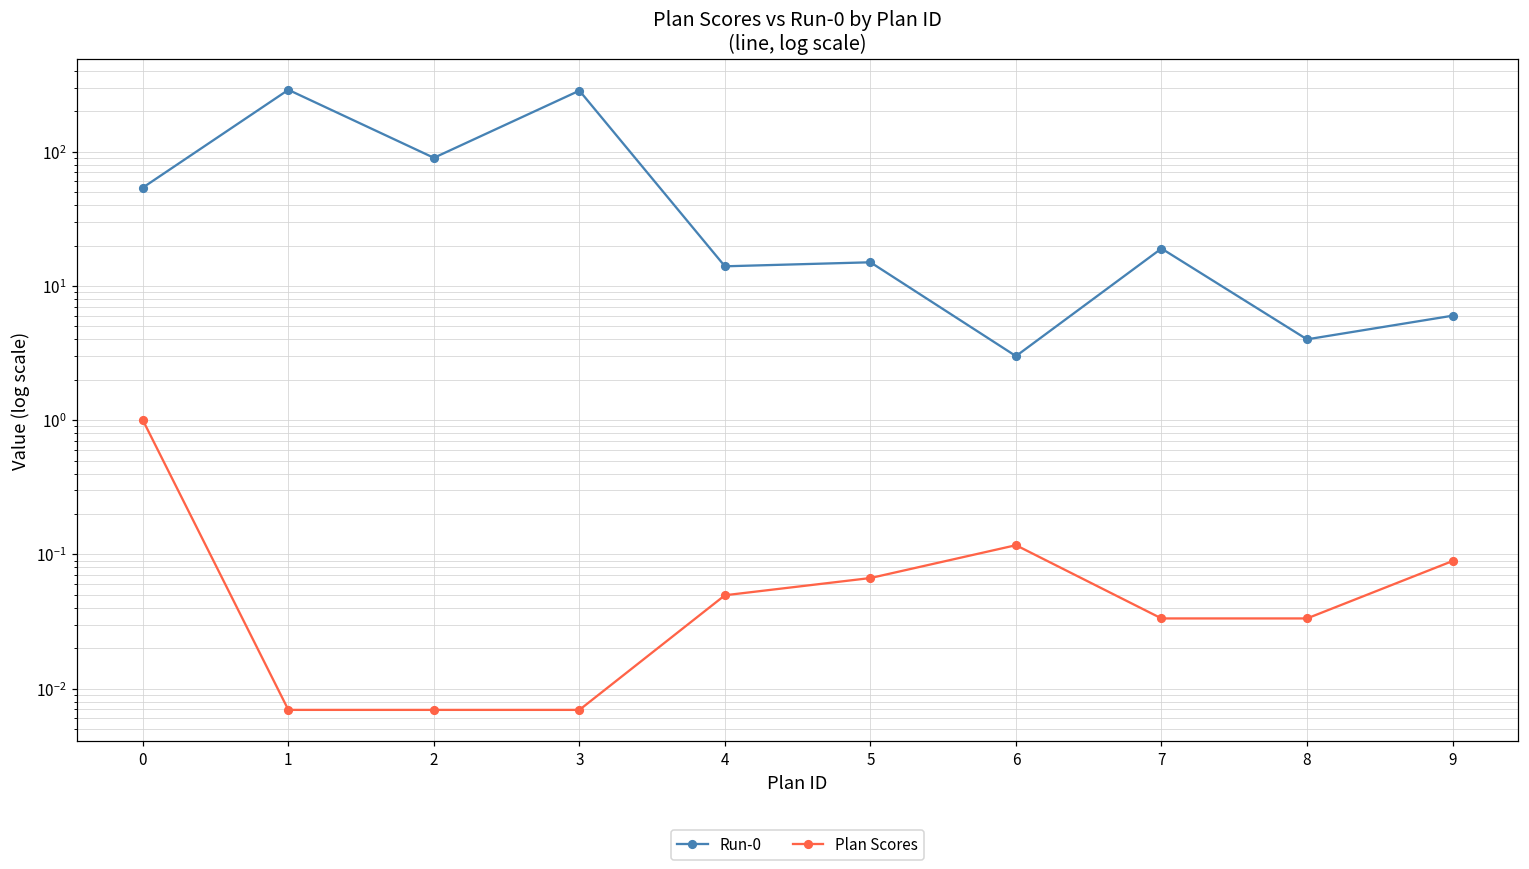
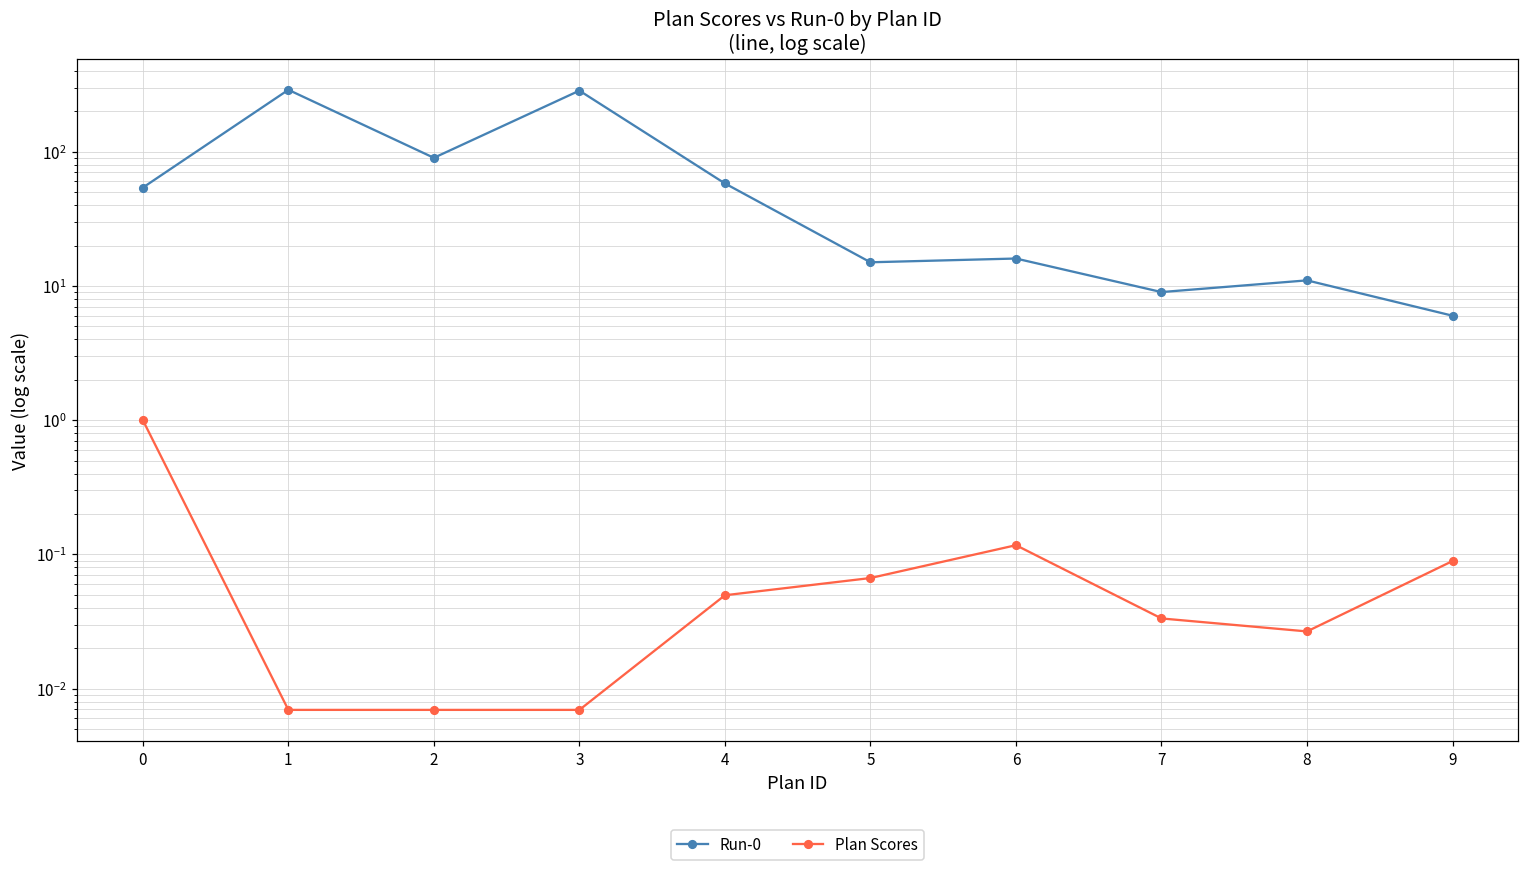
Run-0, 4: 14 -> 60
Run-0, 6: 3 -> 16
Run-0, 7: 19 -> 9
Run-0, 8: 4 -> 11
Plan Scores, 8: 0.033 -> 0.027
